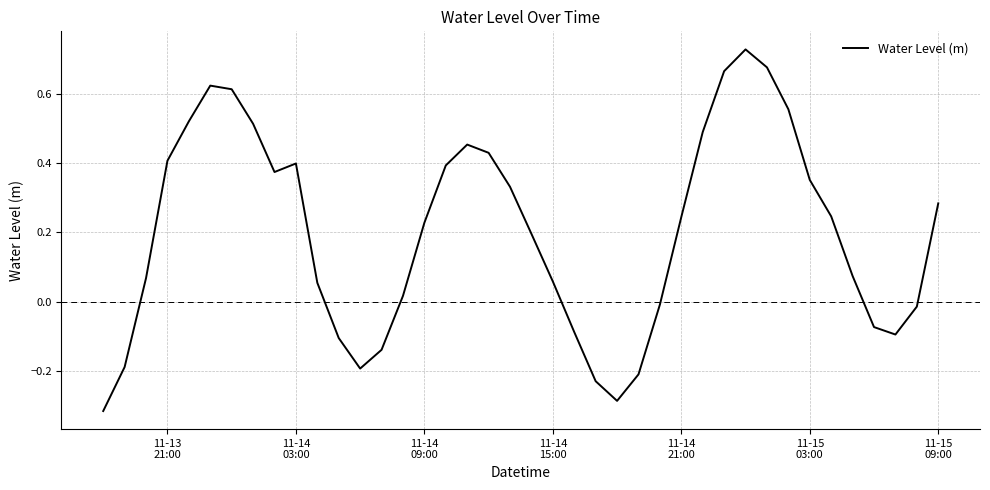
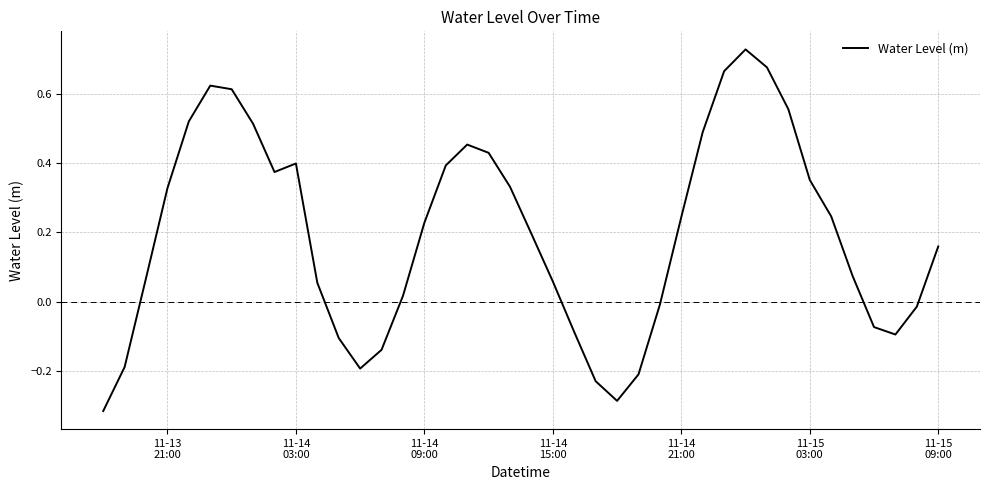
11-13 21:00: 0.41 -> 0.33
11-15 09:00: 0.28 -> 0.16
